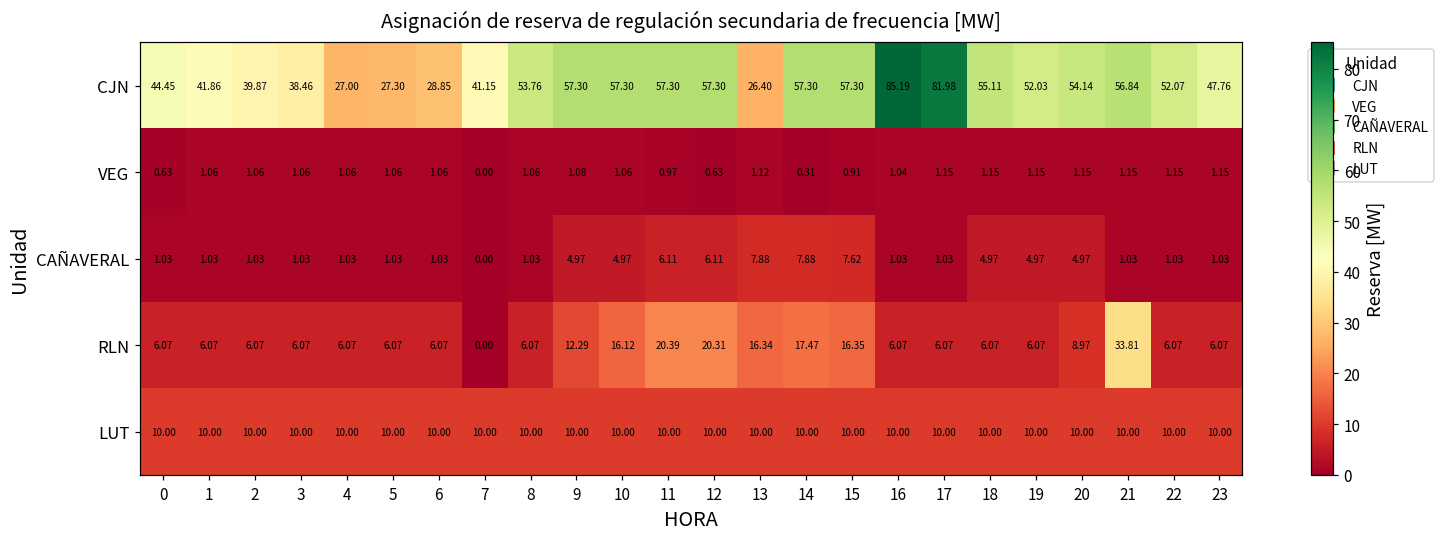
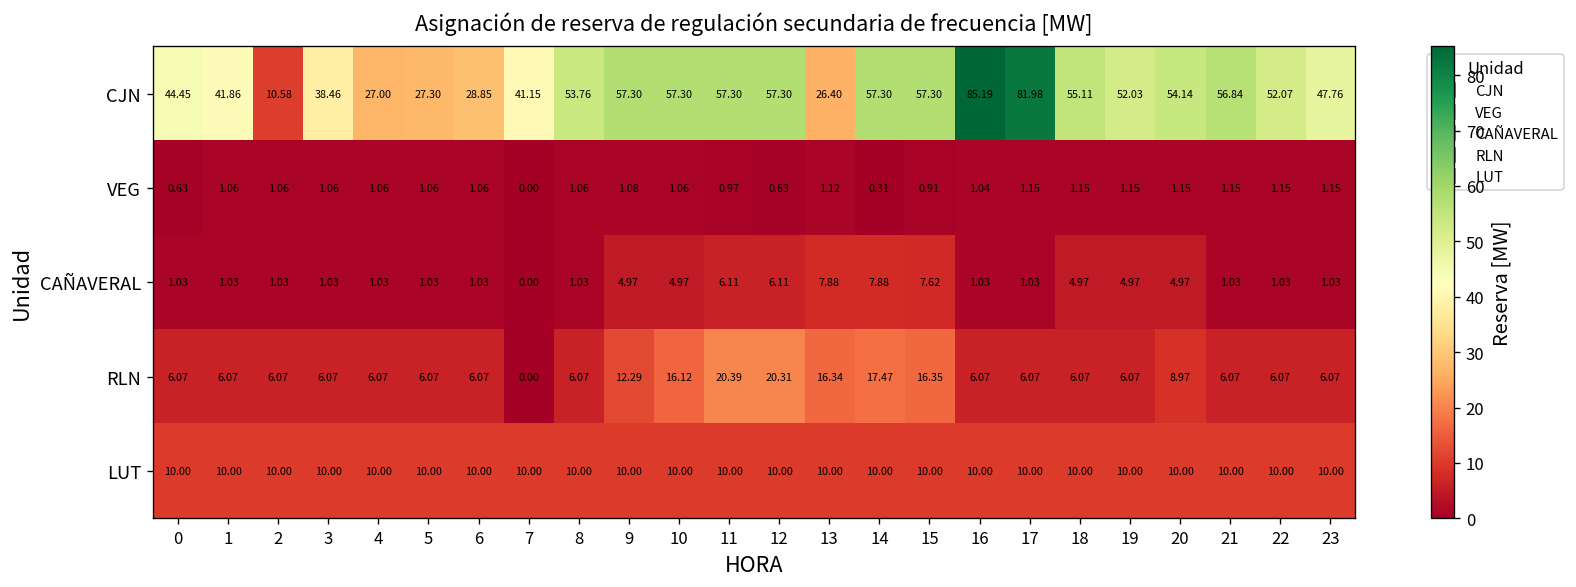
CJN, 2: 39.87 -> 10.58
RLN, 21: 33.81 -> 6.07
